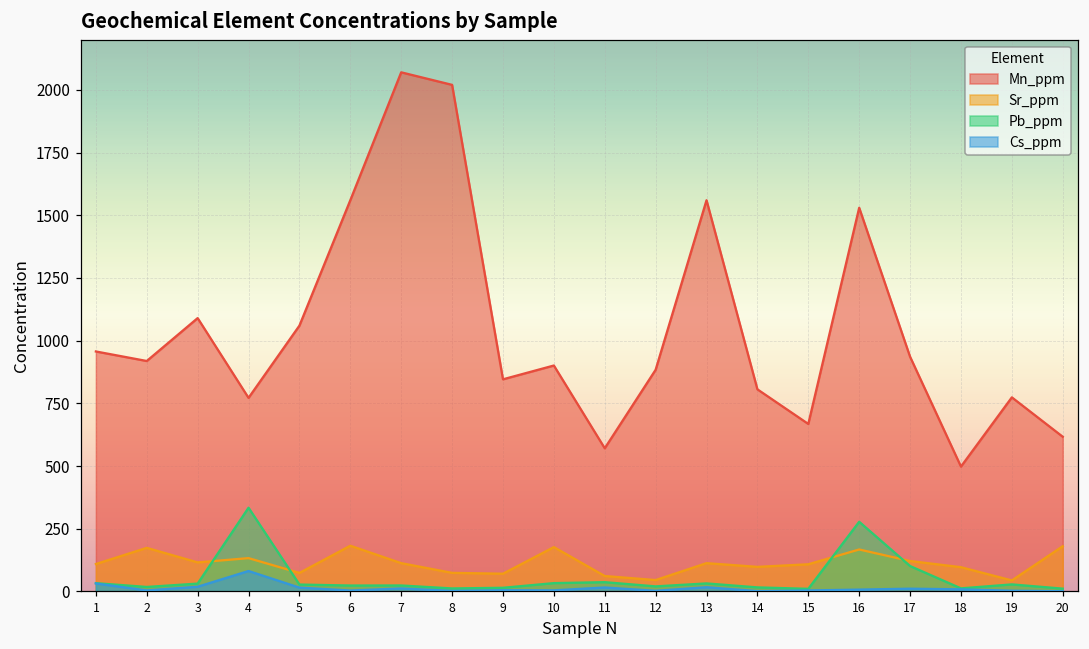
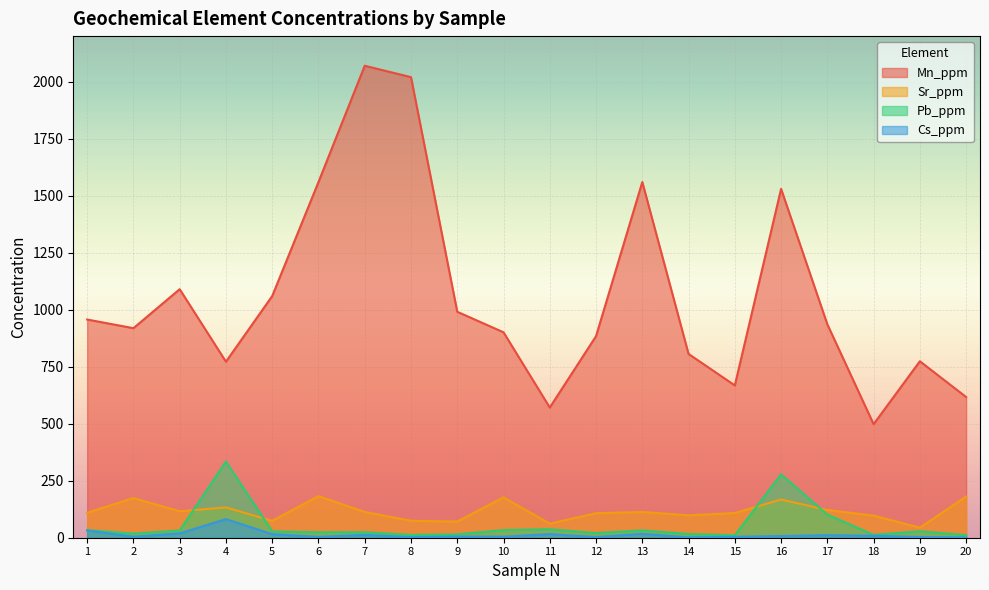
Mn_ppm, 9: 850 -> 990
Sr_ppm, 12: 50 -> 110
